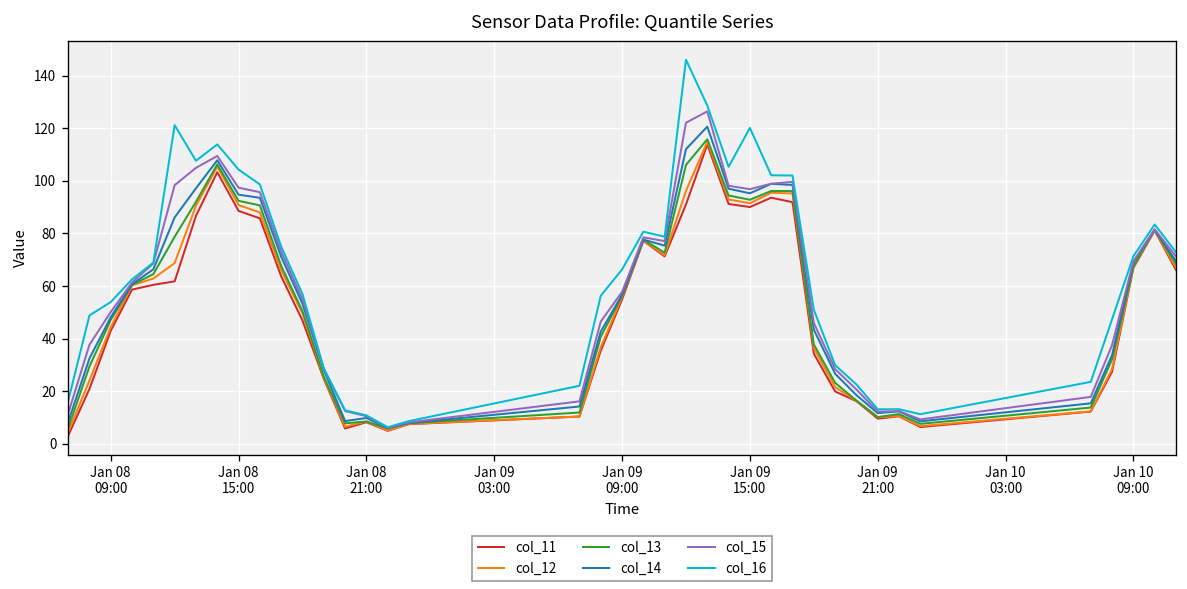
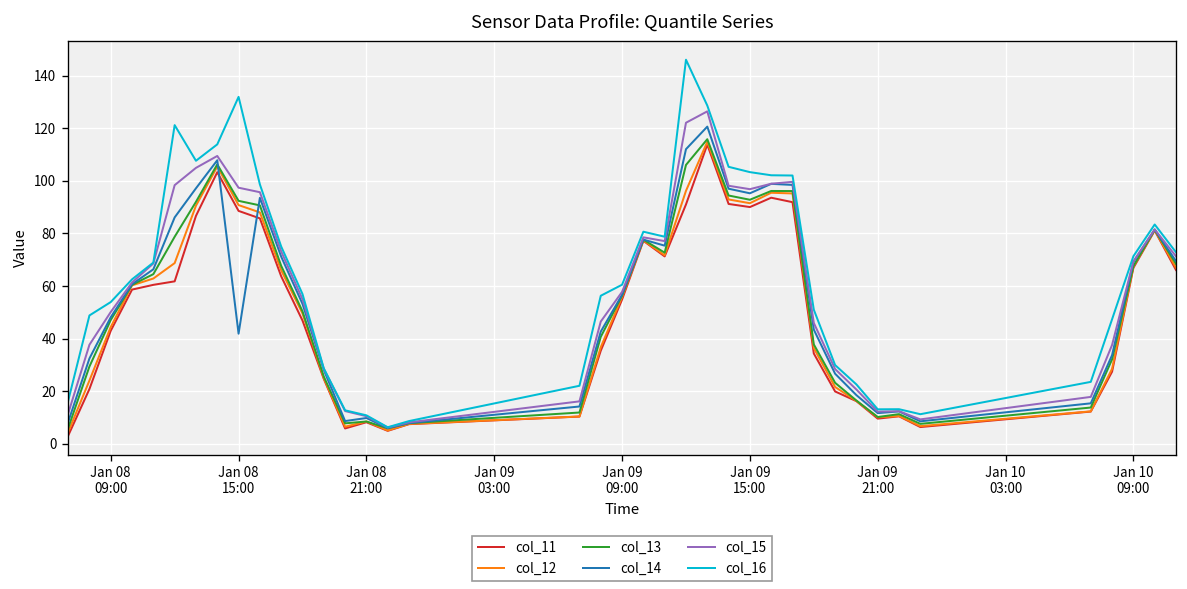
col_14, Jan 08 15:00: 95 -> 42
col_16, Jan 08 15:00: 104 -> 132
col_16, Jan 09 09:00: 66 -> 61
col_16, Jan 09 15:00: 120 -> 103
